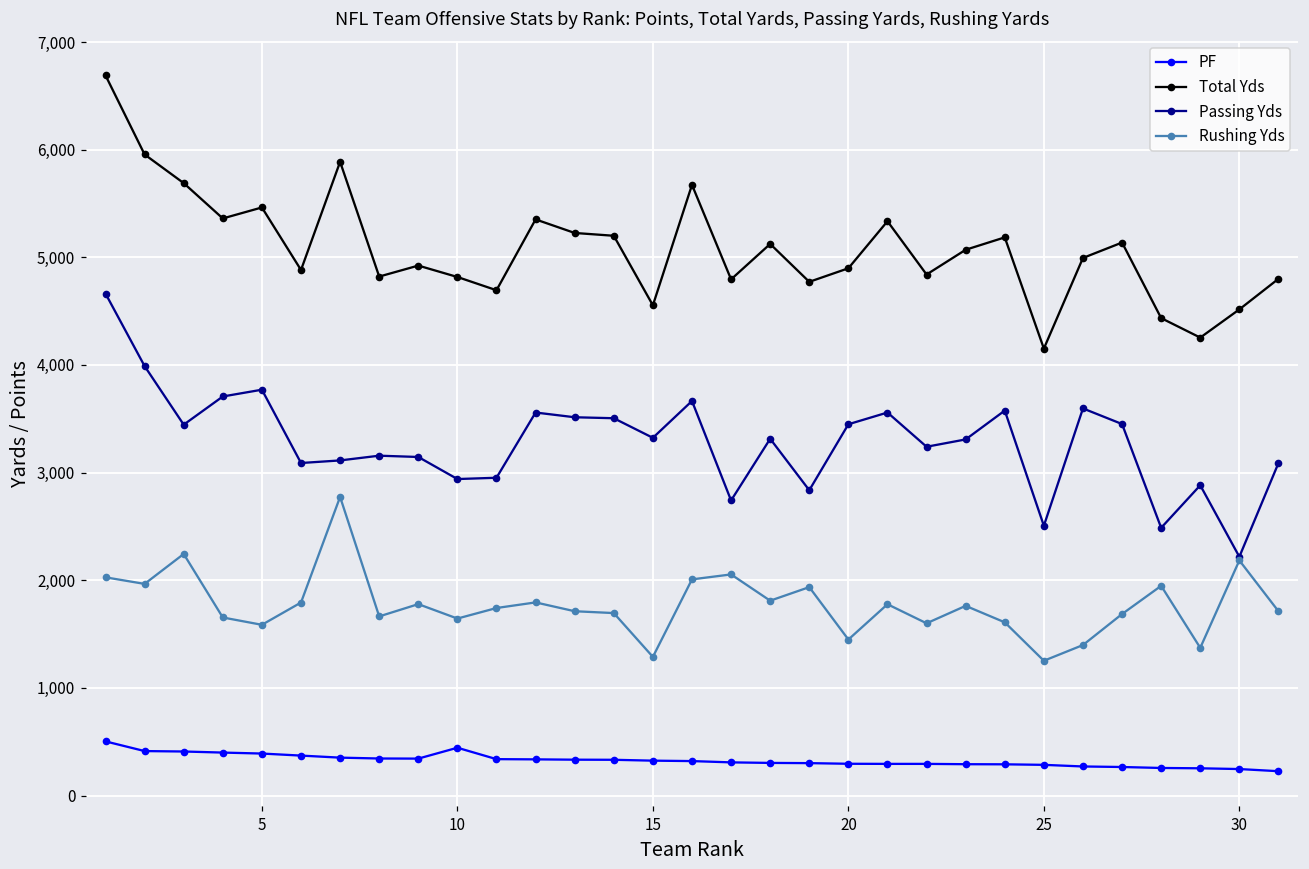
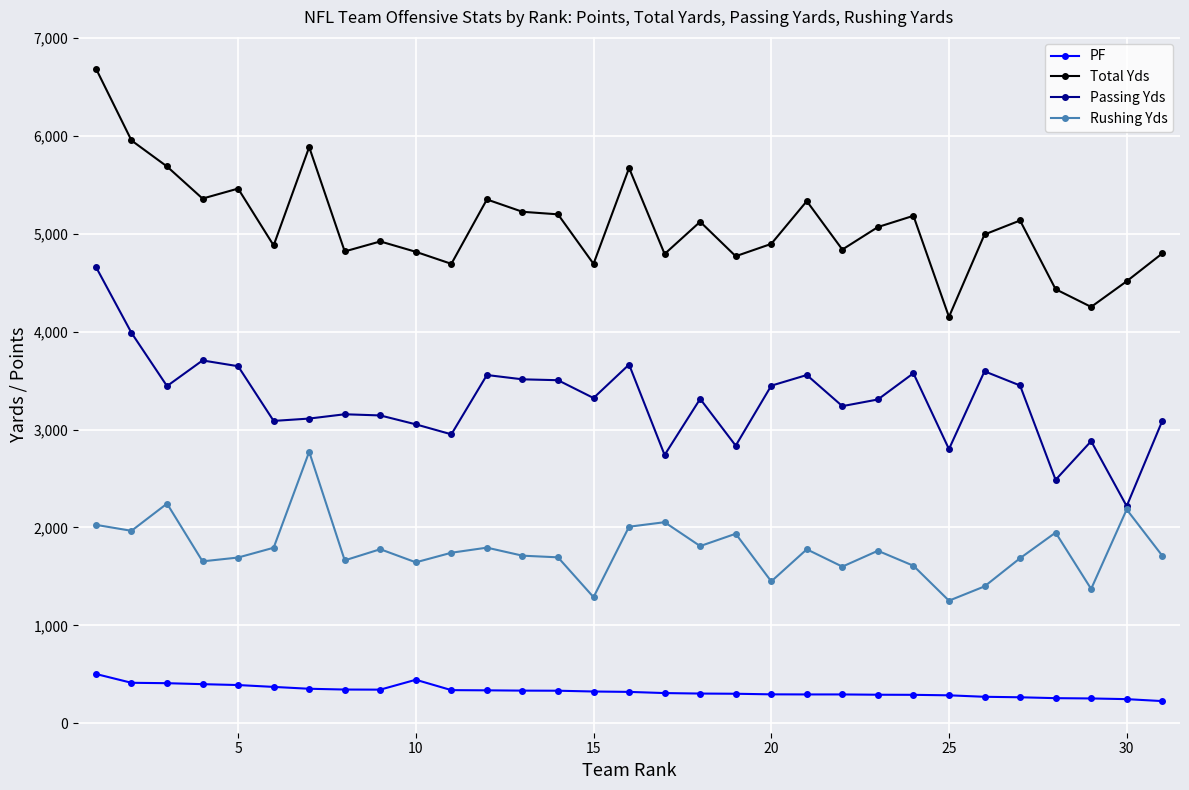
Passing Yds, 5: 3,800 -> 3,600
Rushing Yds, 5: 1,600 -> 1,700
Passing Yds, 10: 2,900 -> 3,100
Total Yds, 15: 4,600 -> 4,700
Passing Yds, 25: 2,500 -> 2,800
